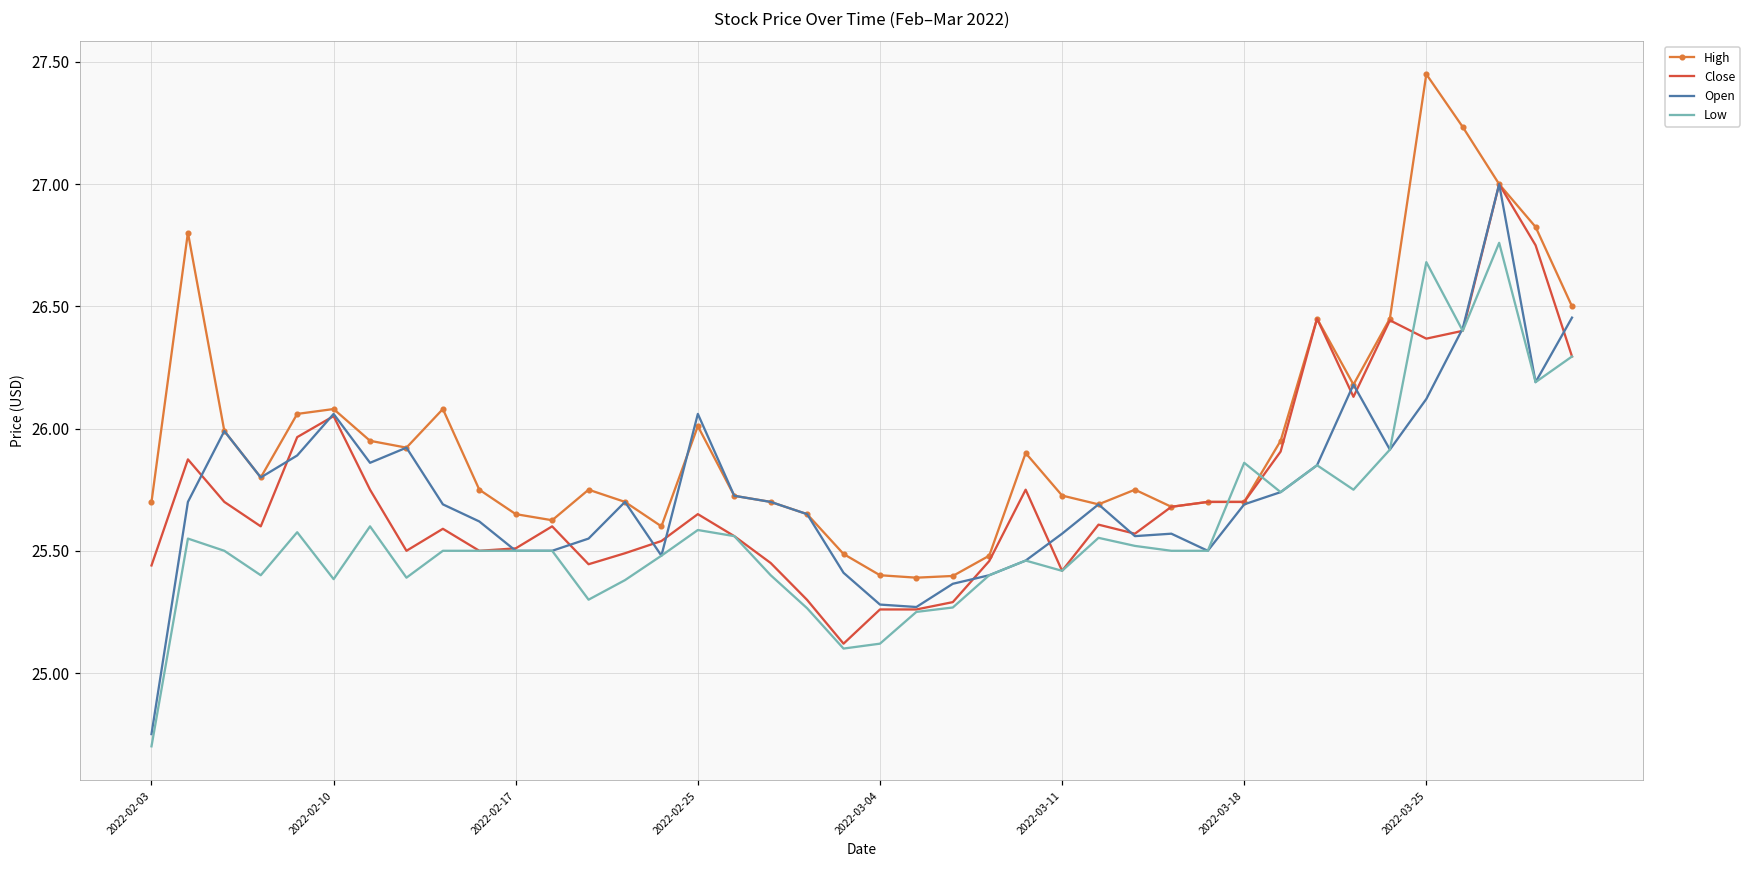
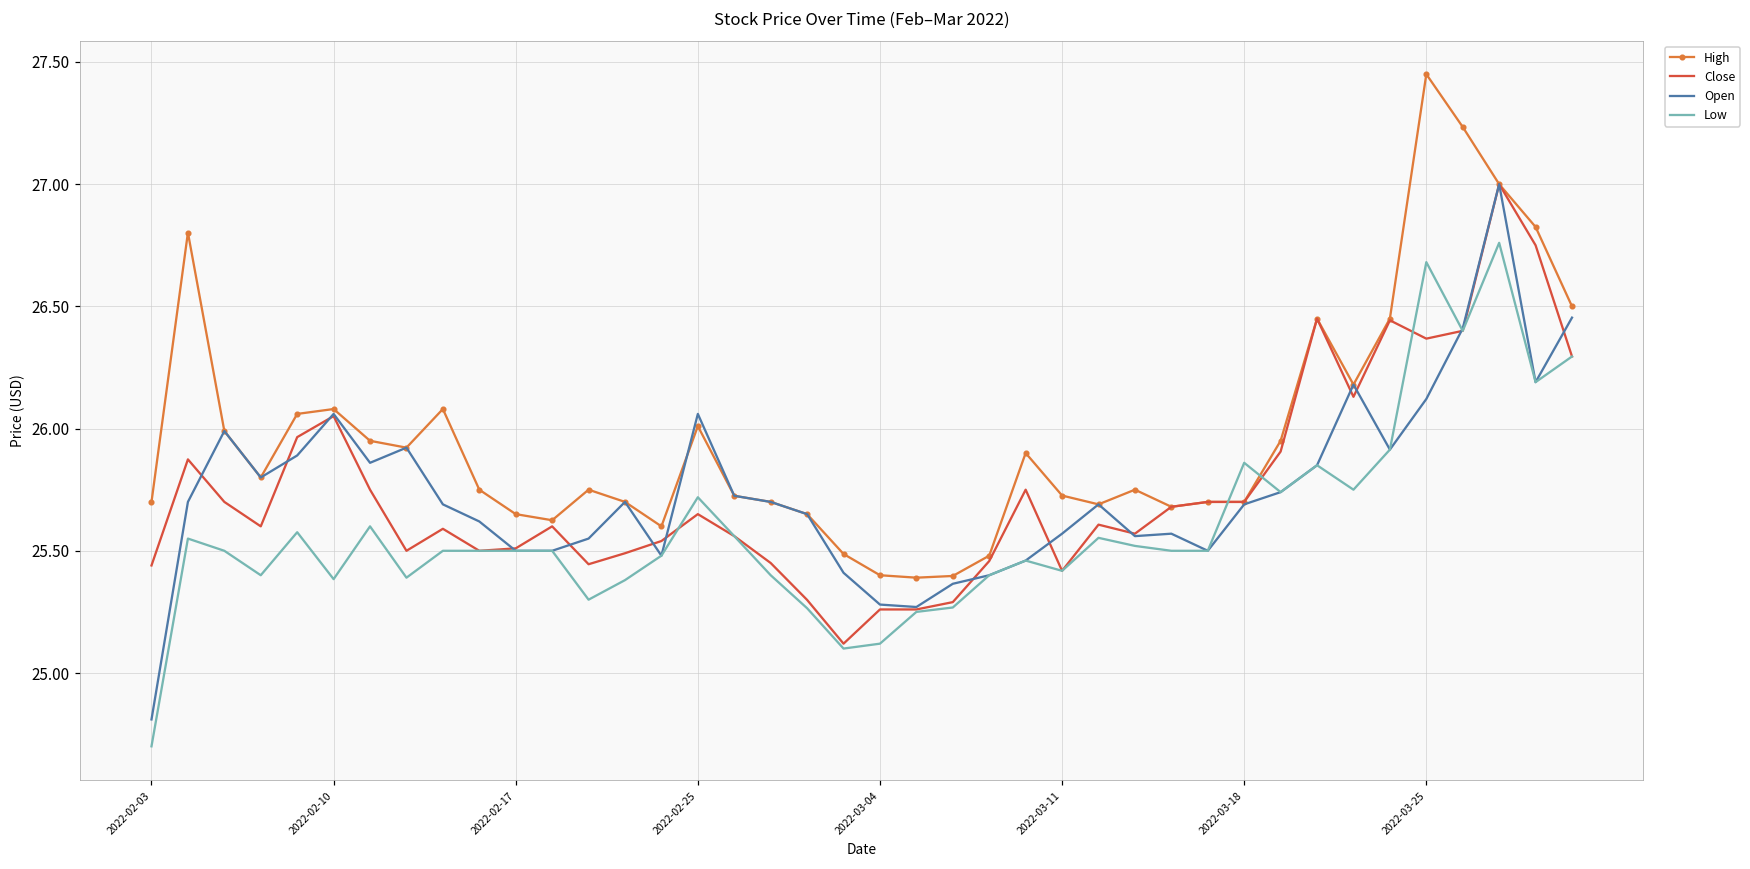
Open, 2022-02-03: 24.75 -> 24.81
Low, 2022-02-25: 25.59 -> 25.72
